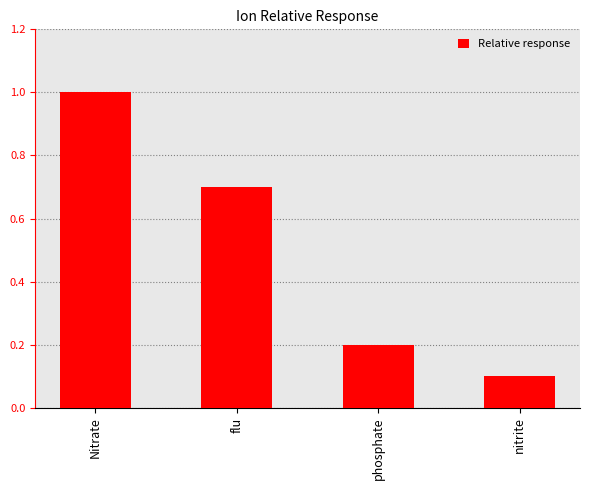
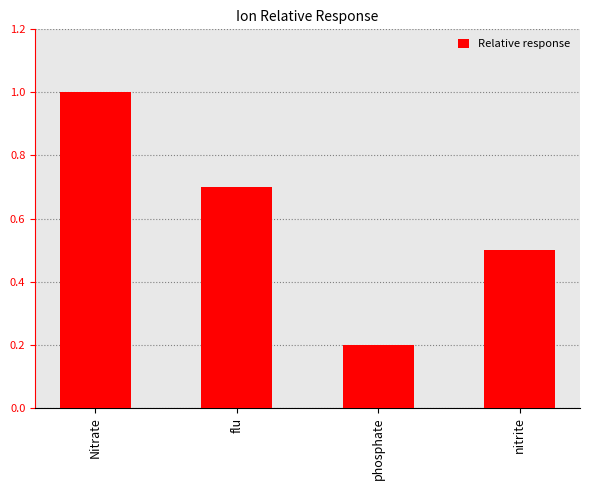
nitrite: 0.1 -> 0.5
